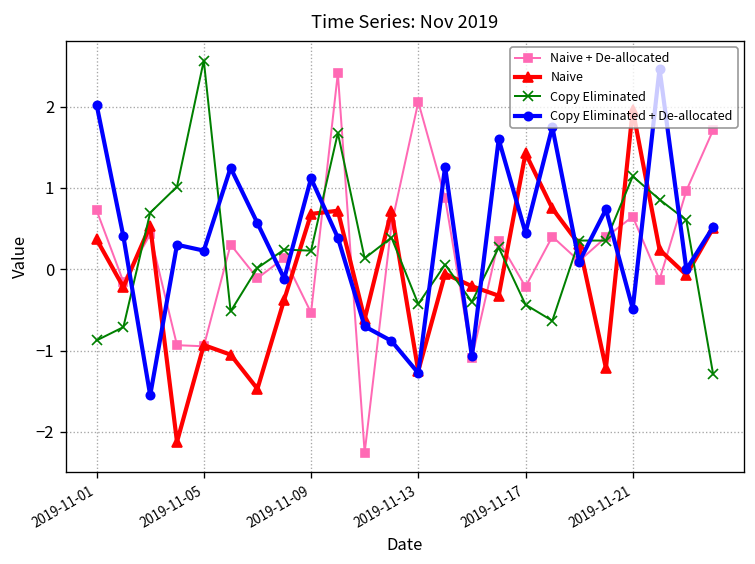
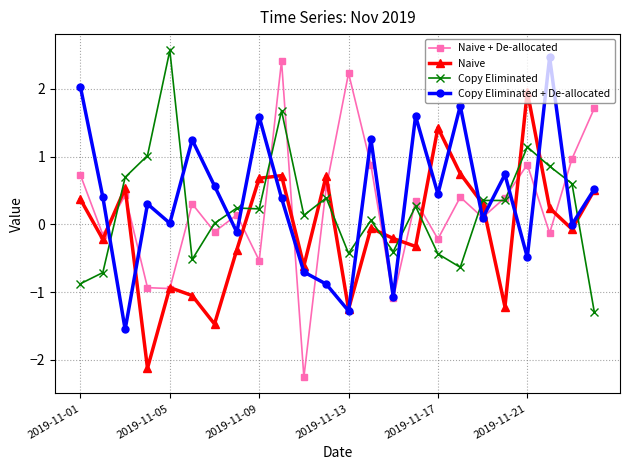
Copy Eliminated + De-allocated, 2019-11-05: 0.2 -> 0.0
Copy Eliminated + De-allocated, 2019-11-09: 1.1 -> 1.6
Naive + De-allocated, 2019-11-13: 2.1 -> 2.2
Naive + De-allocated, 2019-11-21: 0.6 -> 0.9
